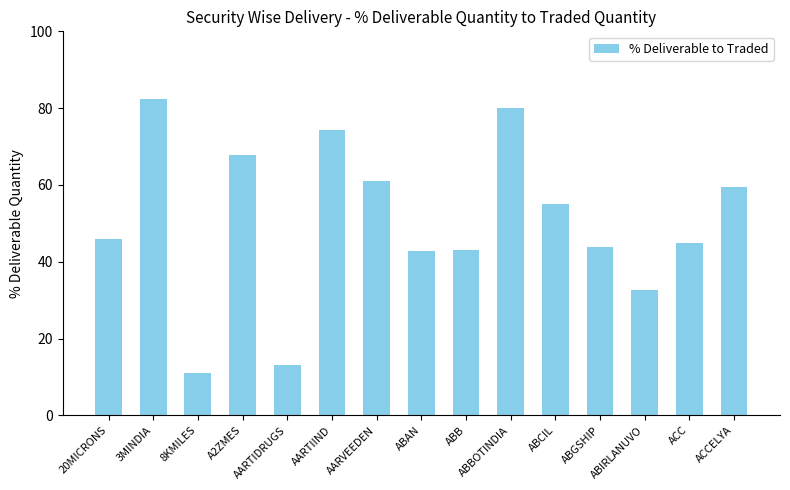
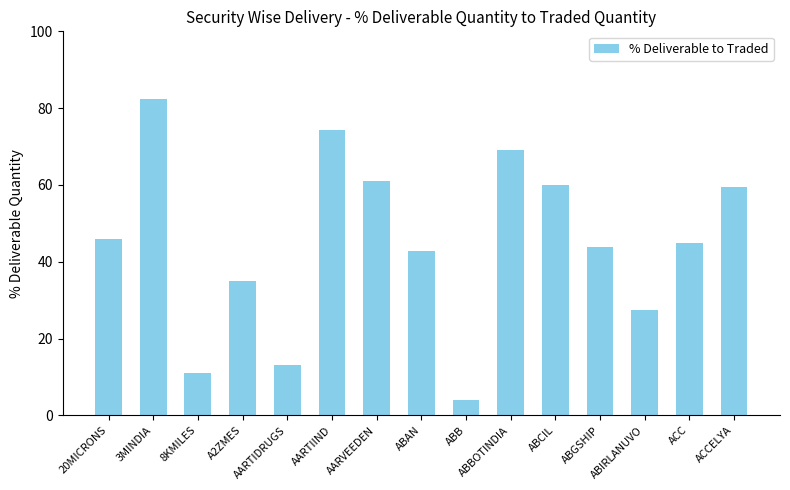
A2ZMES: 68 -> 35
ABB: 43 -> 4
ABBOTINDIA: 80 -> 69
ABCIL: 55 -> 60
ABIRLANUVO: 33 -> 27
